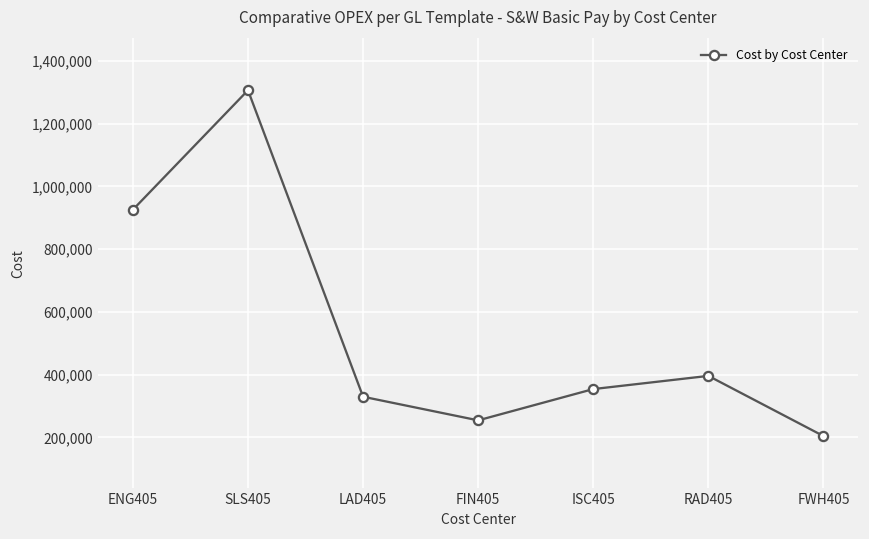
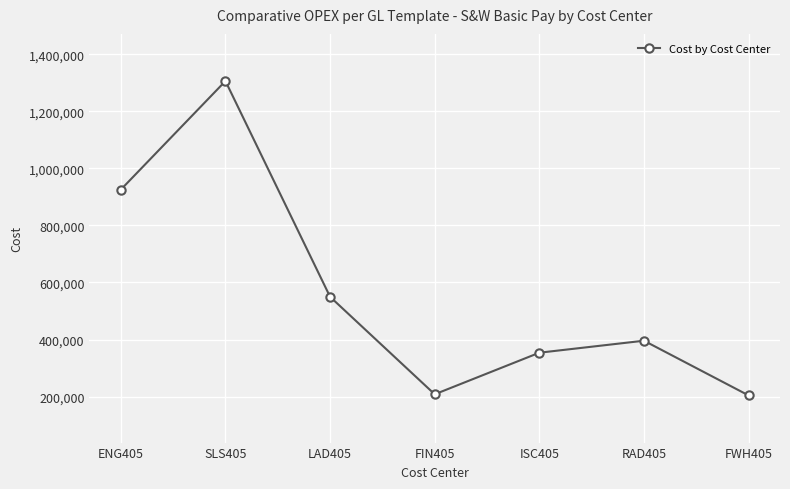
LAD405: 330,000 -> 550,000
FIN405: 250,000 -> 210,000
